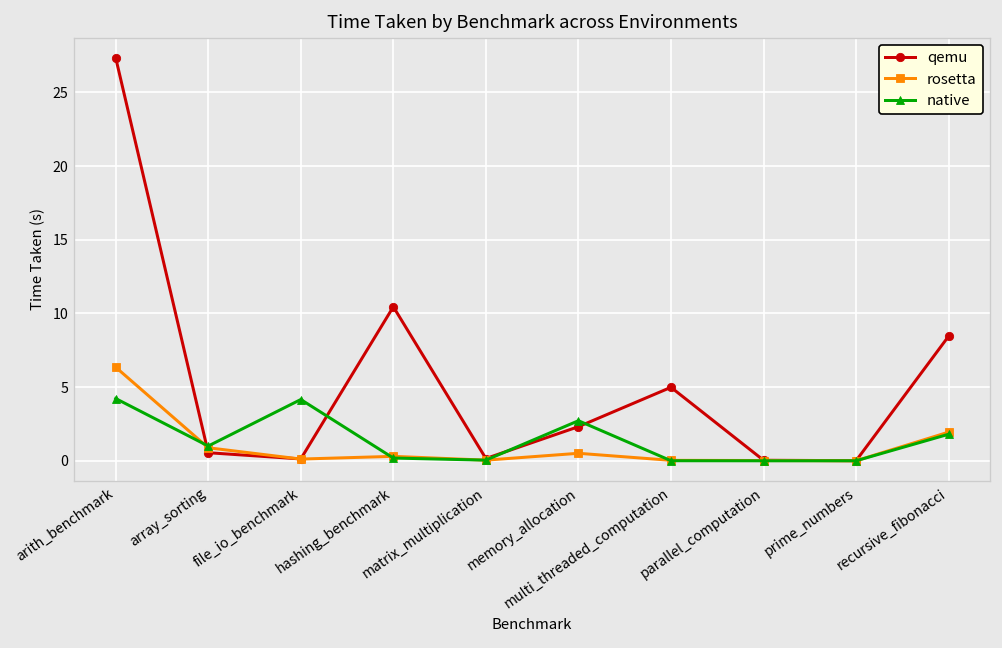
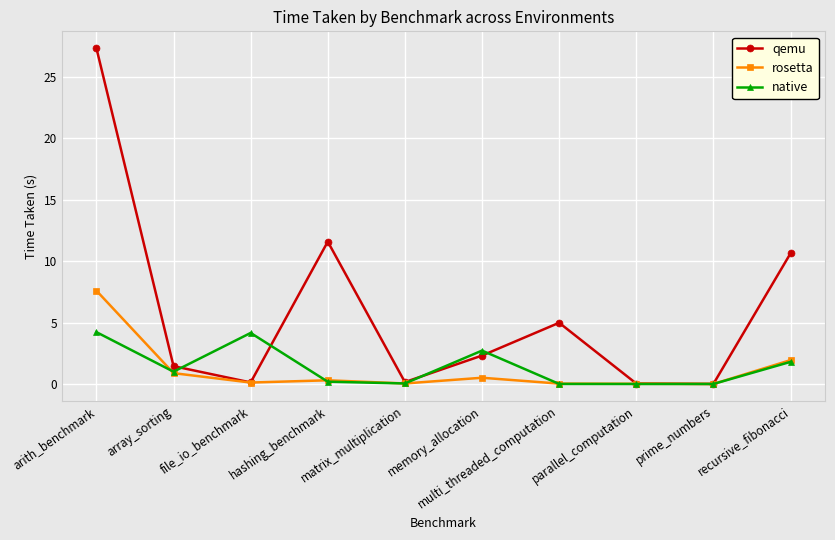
rosetta, arith_benchmark: 6.4 -> 7.6
qemu, array_sorting: 0.5 -> 1.5
qemu, hashing_benchmark: 10.5 -> 11.6
qemu, recursive_fibonacci: 8.5 -> 10.6
